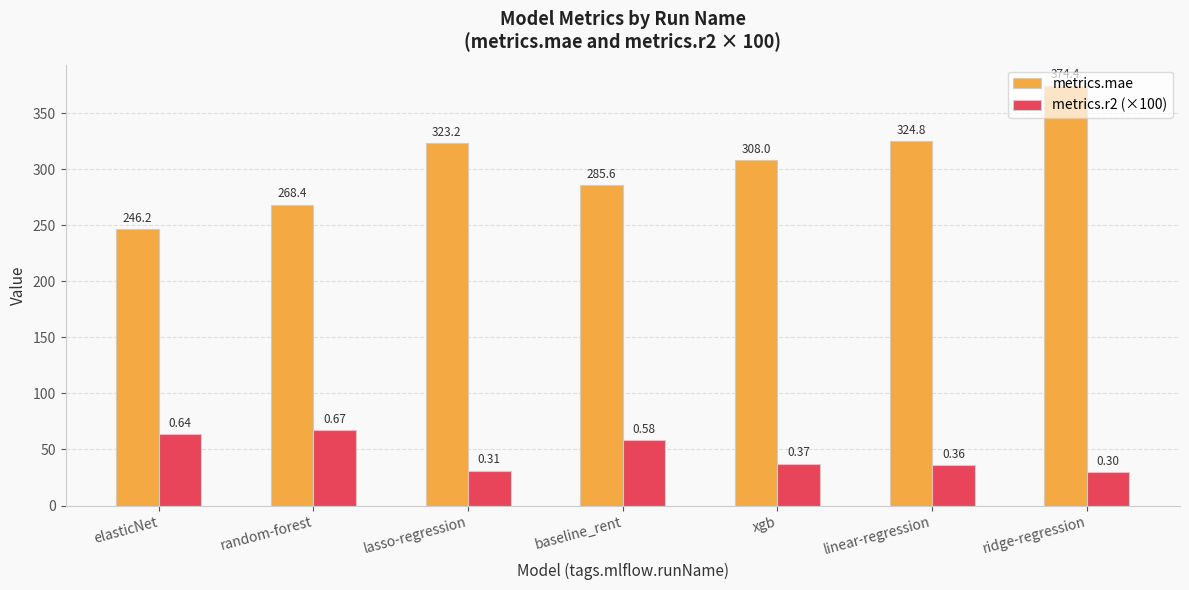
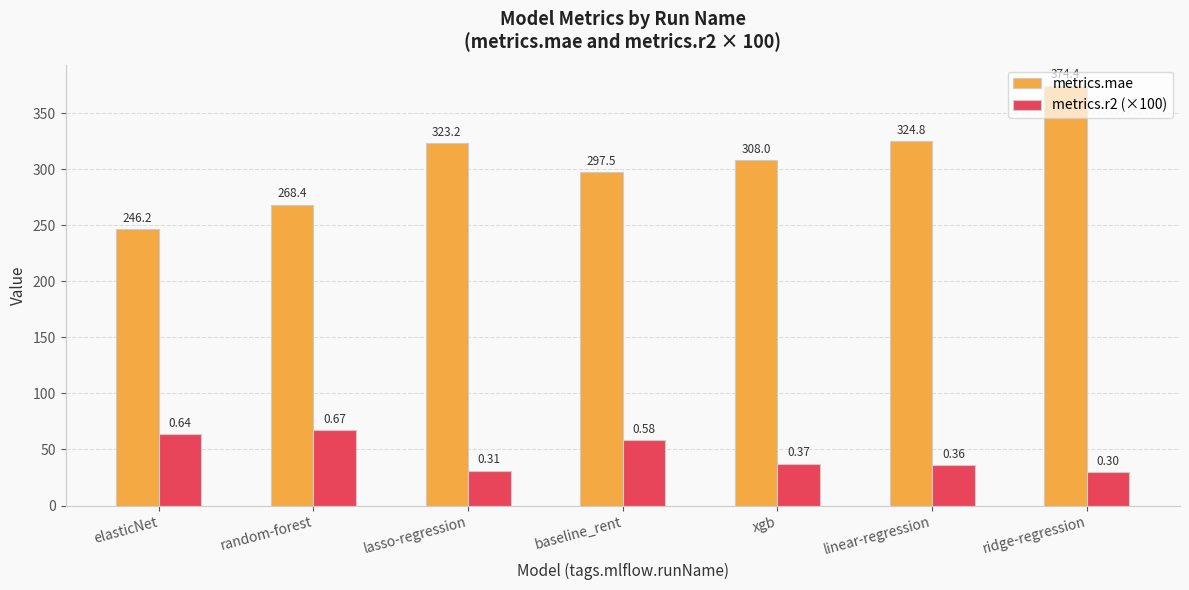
metrics.mae, baseline_rent: 285.6 -> 297.5
